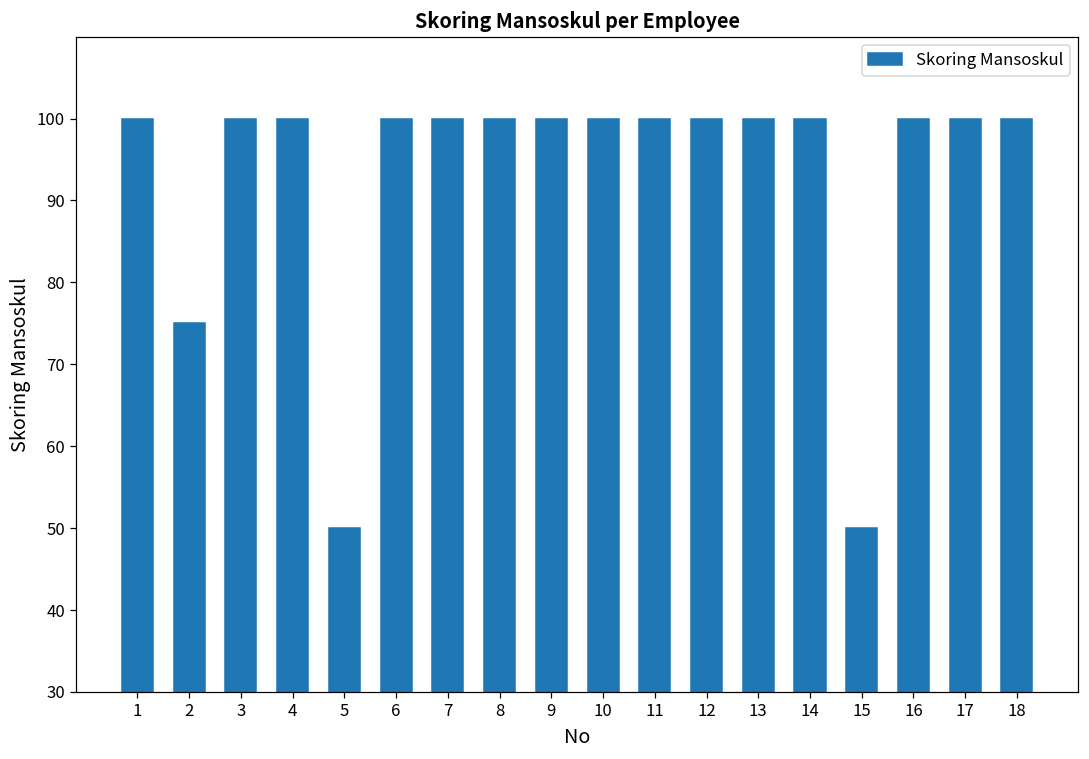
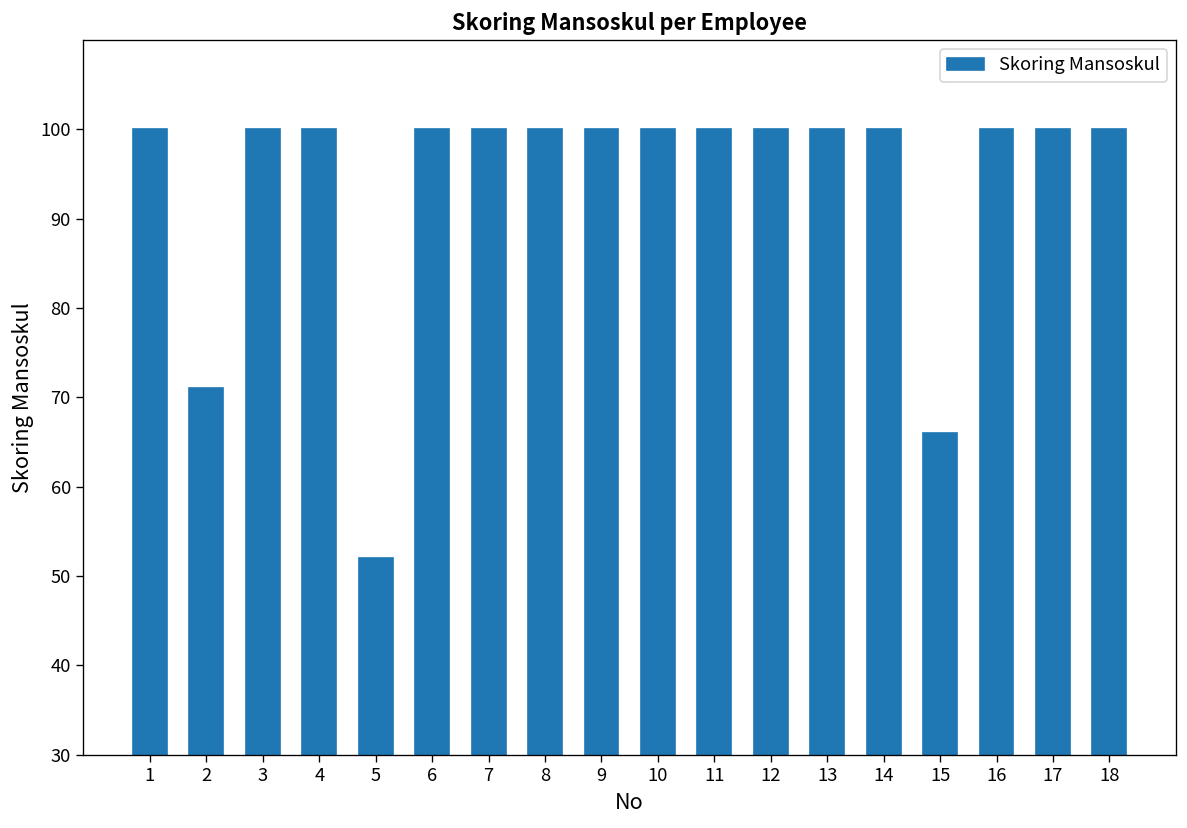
2: 75 -> 71
5: 50 -> 52
15: 50 -> 66
